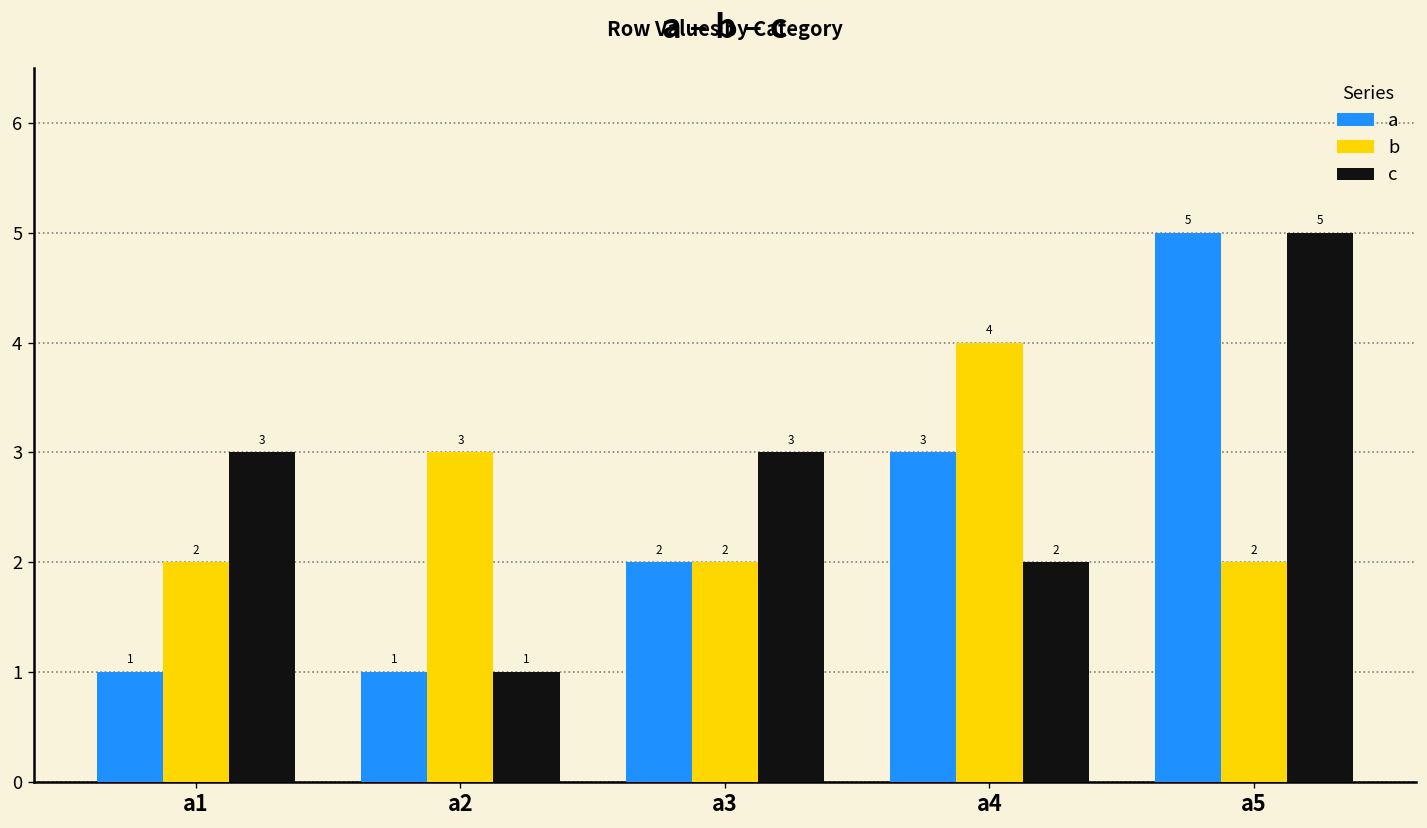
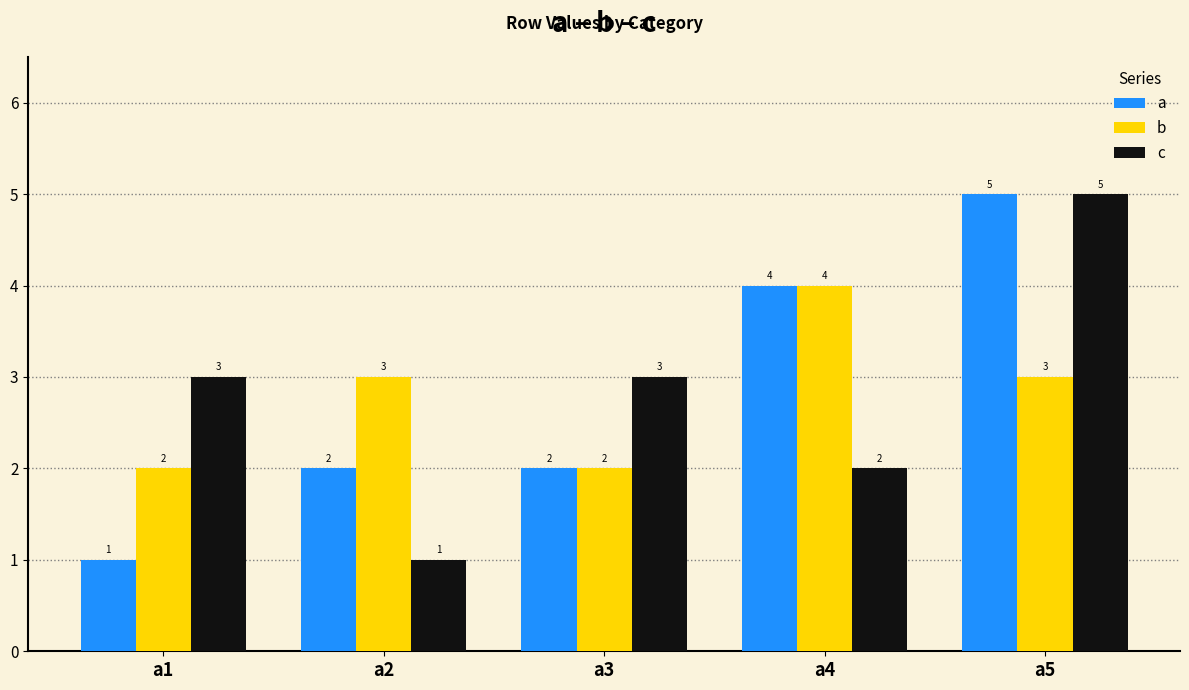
a, a2: 1 -> 2
a, a4: 3 -> 4
b, a5: 2 -> 3
